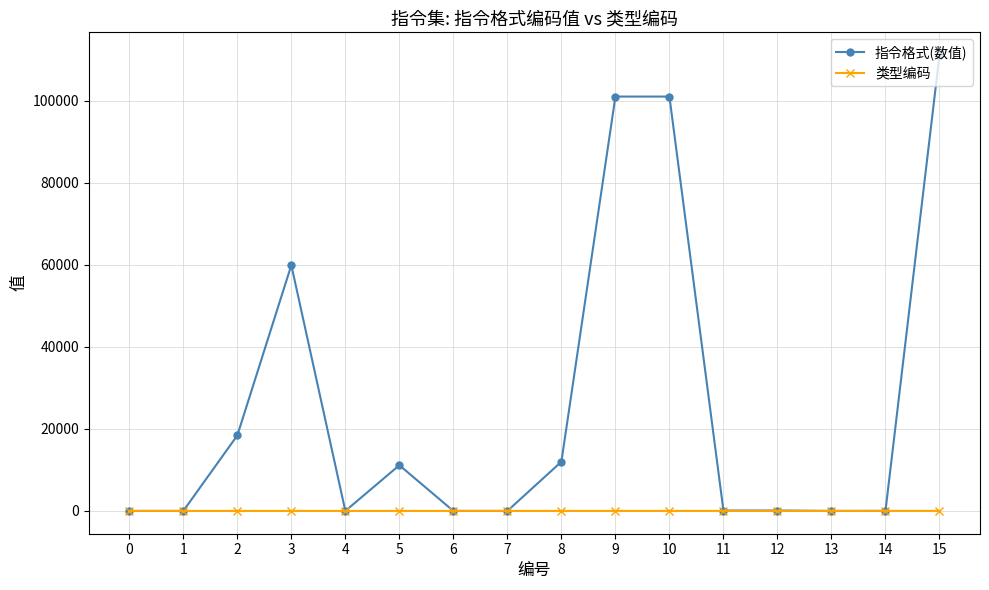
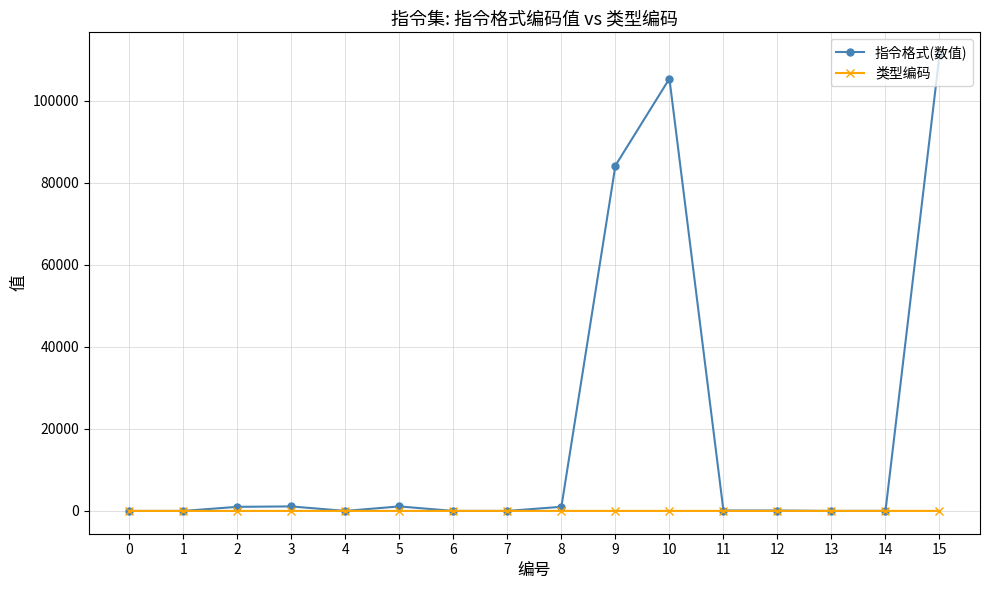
指令格式(数值), 2: 18000 -> 1000
指令格式(数值), 3: 60000 -> 1000
指令格式(数值), 5: 11000 -> 1000
指令格式(数值), 8: 12000 -> 1000
指令格式(数值), 9: 101000 -> 84000
指令格式(数值), 10: 101000 -> 105000
